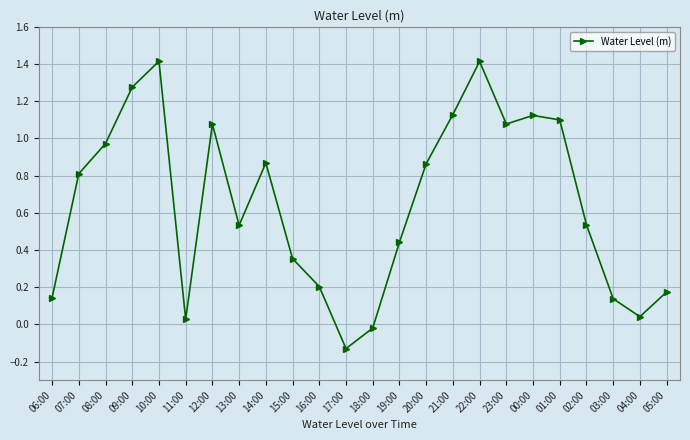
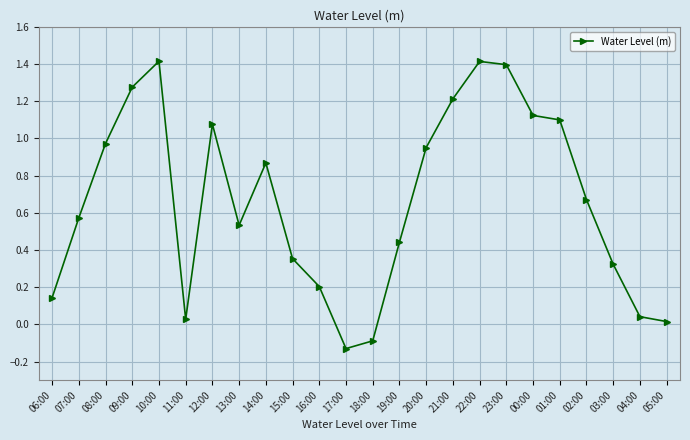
07:00: 0.81 -> 0.57
18:00: -0.02 -> -0.09
20:00: 0.86 -> 0.95
21:00: 1.13 -> 1.21
23:00: 1.08 -> 1.40
02:00: 0.54 -> 0.67
03:00: 0.14 -> 0.32
05:00: 0.17 -> 0.02
